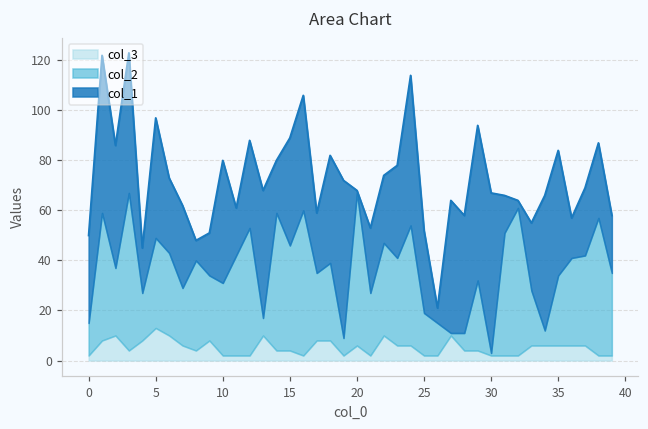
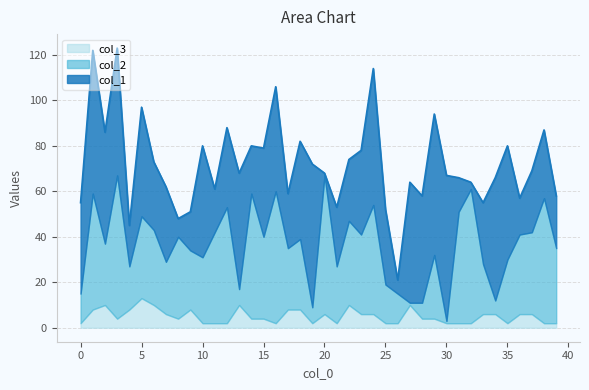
col_1, 0: 35 -> 40
col_2, 15: 42 -> 36
col_1, 15: 43 -> 39
col_3, 35: 6 -> 2
